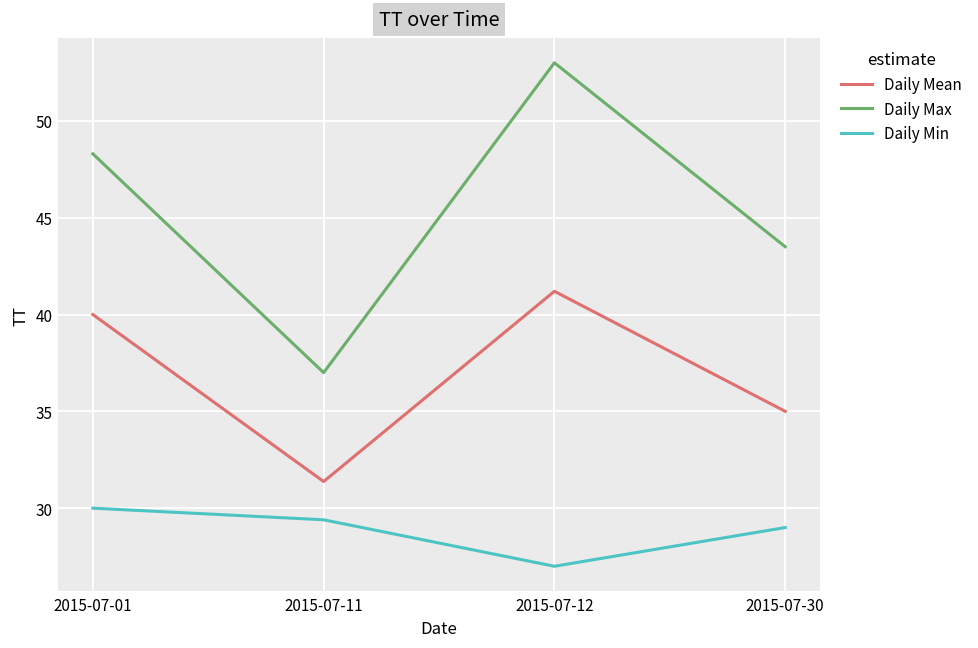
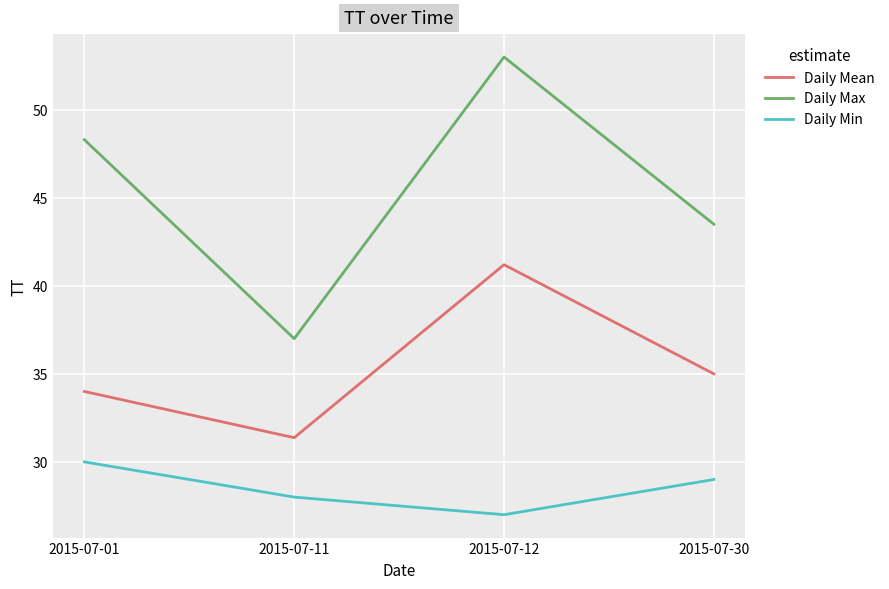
Daily Mean, 2015-07-01: 40 -> 34
Daily Min, 2015-07-11: 29.4 -> 28.0
